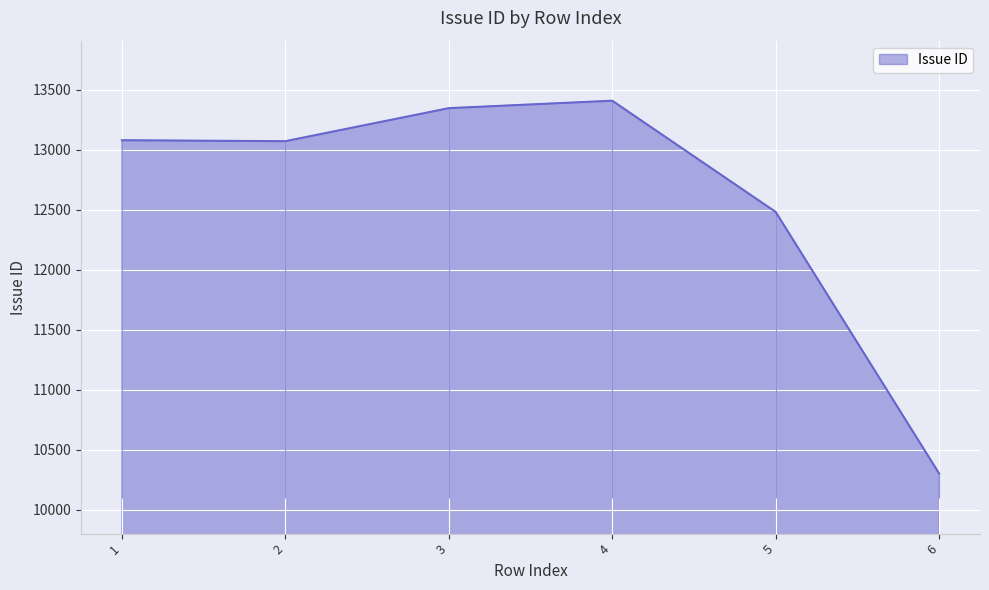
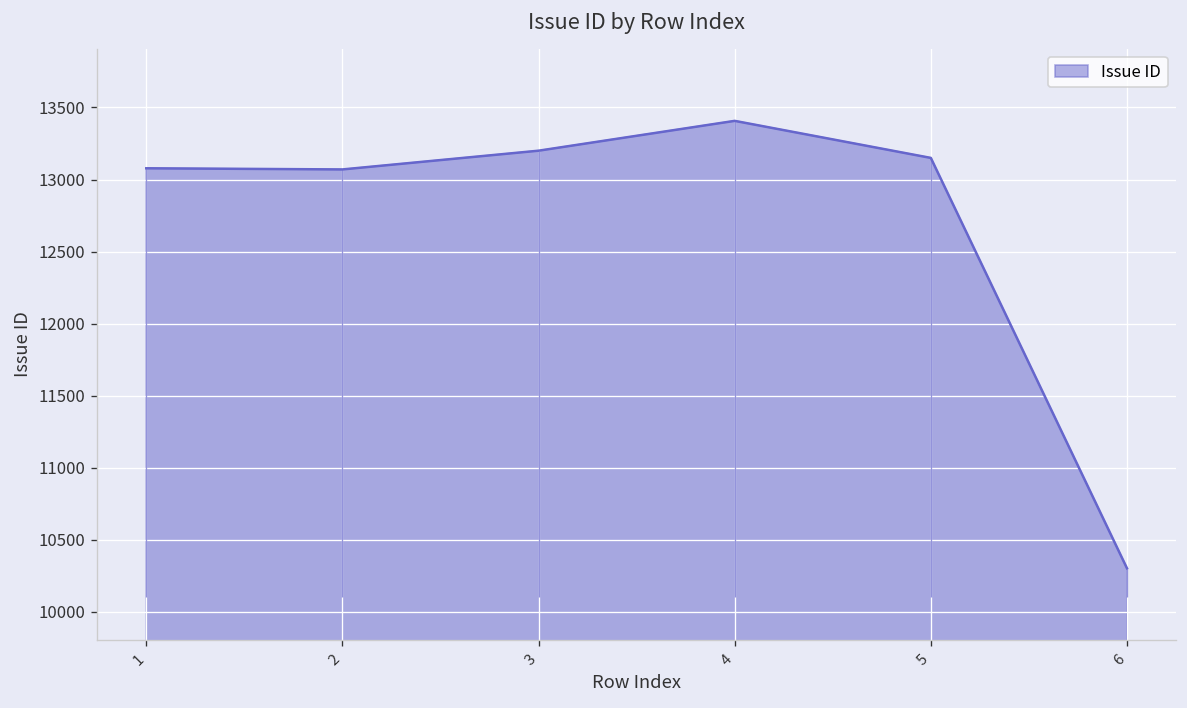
3: 13350 -> 13200
5: 12480 -> 13150
